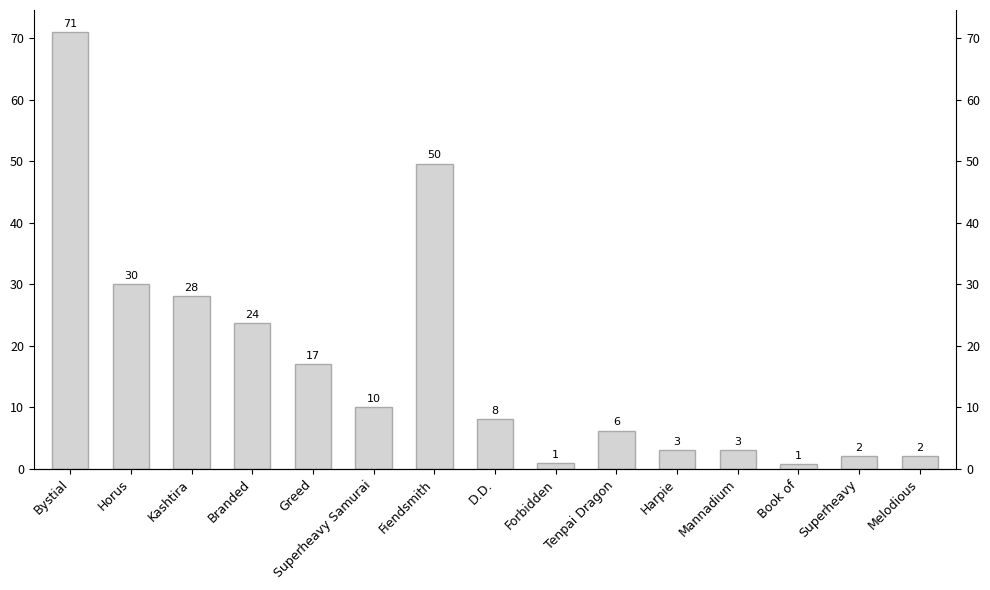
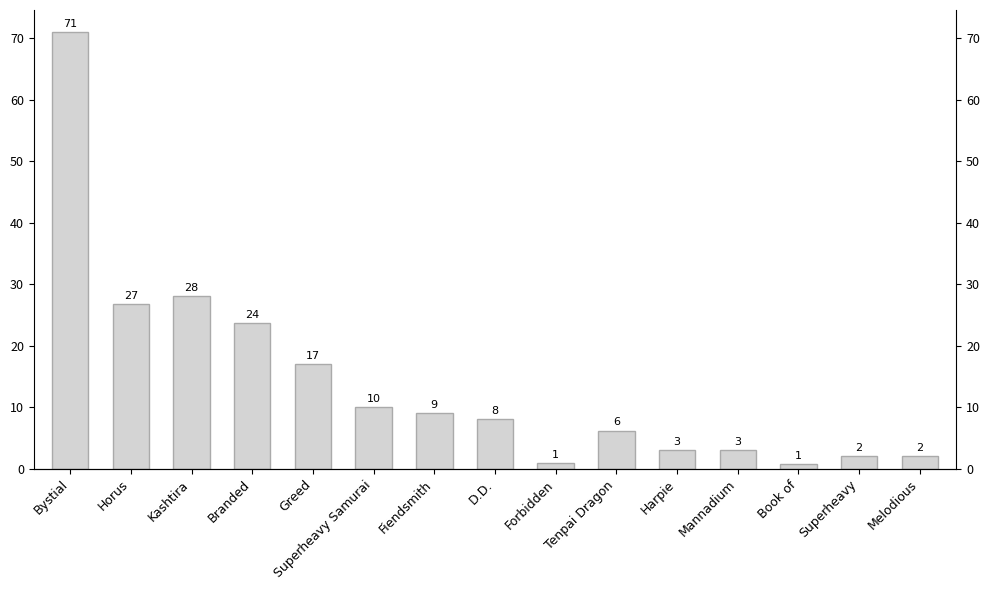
Horus: 30 -> 27
Fiendsmith: 50 -> 9
